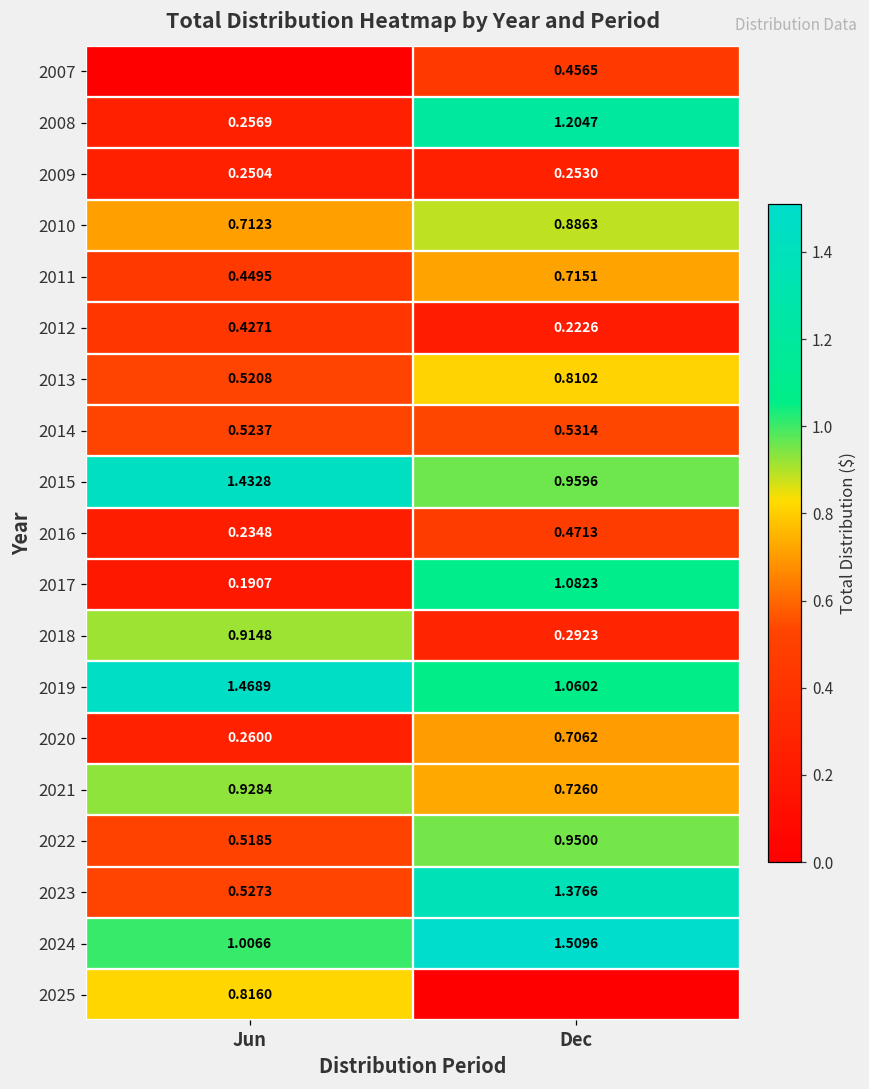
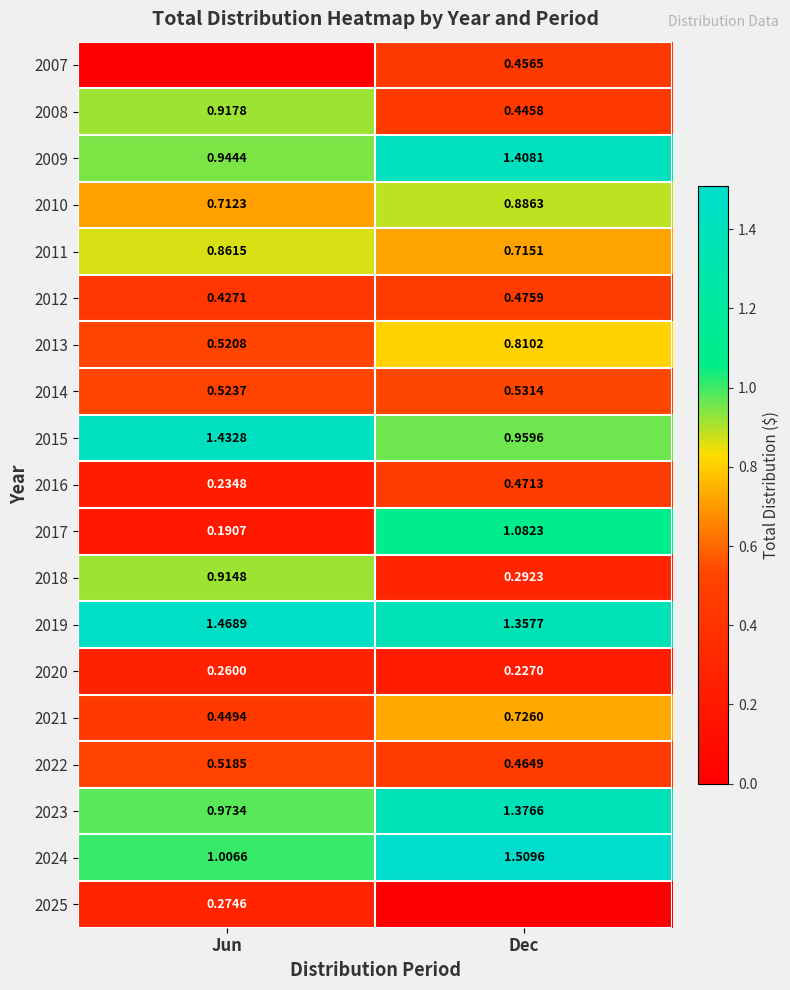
2008, Jun: 0.2569 -> 0.9178
2008, Dec: 1.2047 -> 0.4458
2009, Jun: 0.2504 -> 0.9444
2009, Dec: 0.2530 -> 1.4081
2011, Jun: 0.4495 -> 0.8615
2012, Dec: 0.2226 -> 0.4759
2019, Dec: 1.0602 -> 1.3577
2020, Dec: 0.7062 -> 0.2270
2021, Jun: 0.9284 -> 0.4494
2022, Dec: 0.9500 -> 0.4649
2023, Jun: 0.5273 -> 0.9734
2025, Jun: 0.8160 -> 0.2746
